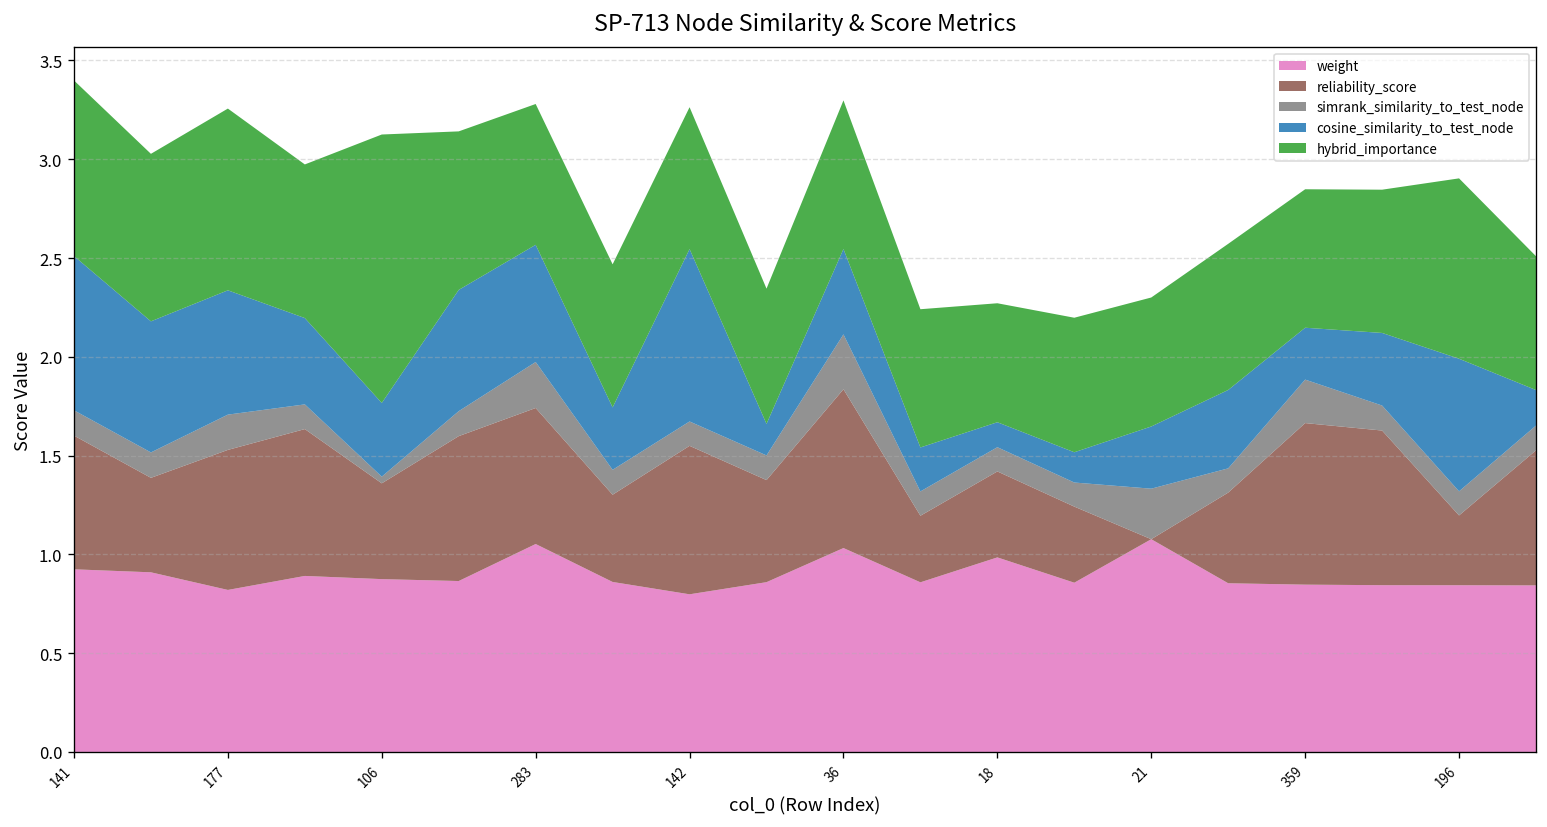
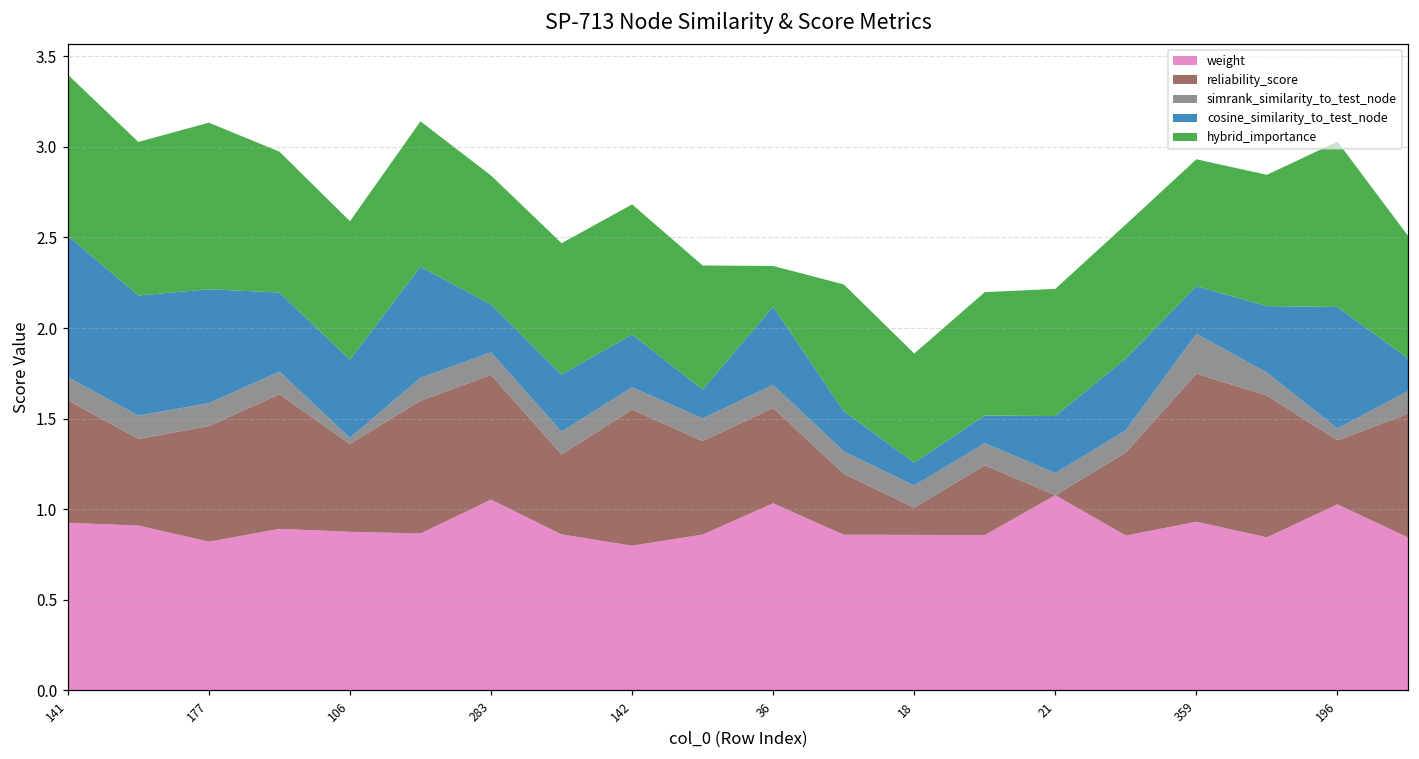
reliability_score, 177: 0.71 -> 0.64
simrank_similarity_to_test_node, 177: 0.18 -> 0.13
cosine_similarity_to_test_node, 106: 0.37 -> 0.43
hybrid_importance, 106: 1.36 -> 0.76
simrank_similarity_to_test_node, 283: 0.23 -> 0.12
cosine_similarity_to_test_node, 283: 0.59 -> 0.26
cosine_similarity_to_test_node, 142: 0.87 -> 0.29
reliability_score, 36: 0.80 -> 0.53
simrank_similarity_to_test_node, 36: 0.28 -> 0.13
hybrid_importance, 36: 0.75 -> 0.22
weight, 18: 0.98 -> 0.86
reliability_score, 18: 0.44 -> 0.15
simrank_similarity_to_test_node, 21: 0.26 -> 0.12
hybrid_importance, 21: 0.65 -> 0.70
weight, 359: 0.85 -> 0.93
weight, 196: 0.84 -> 1.03
simrank_similarity_to_test_node, 196: 0.12 -> 0.07
